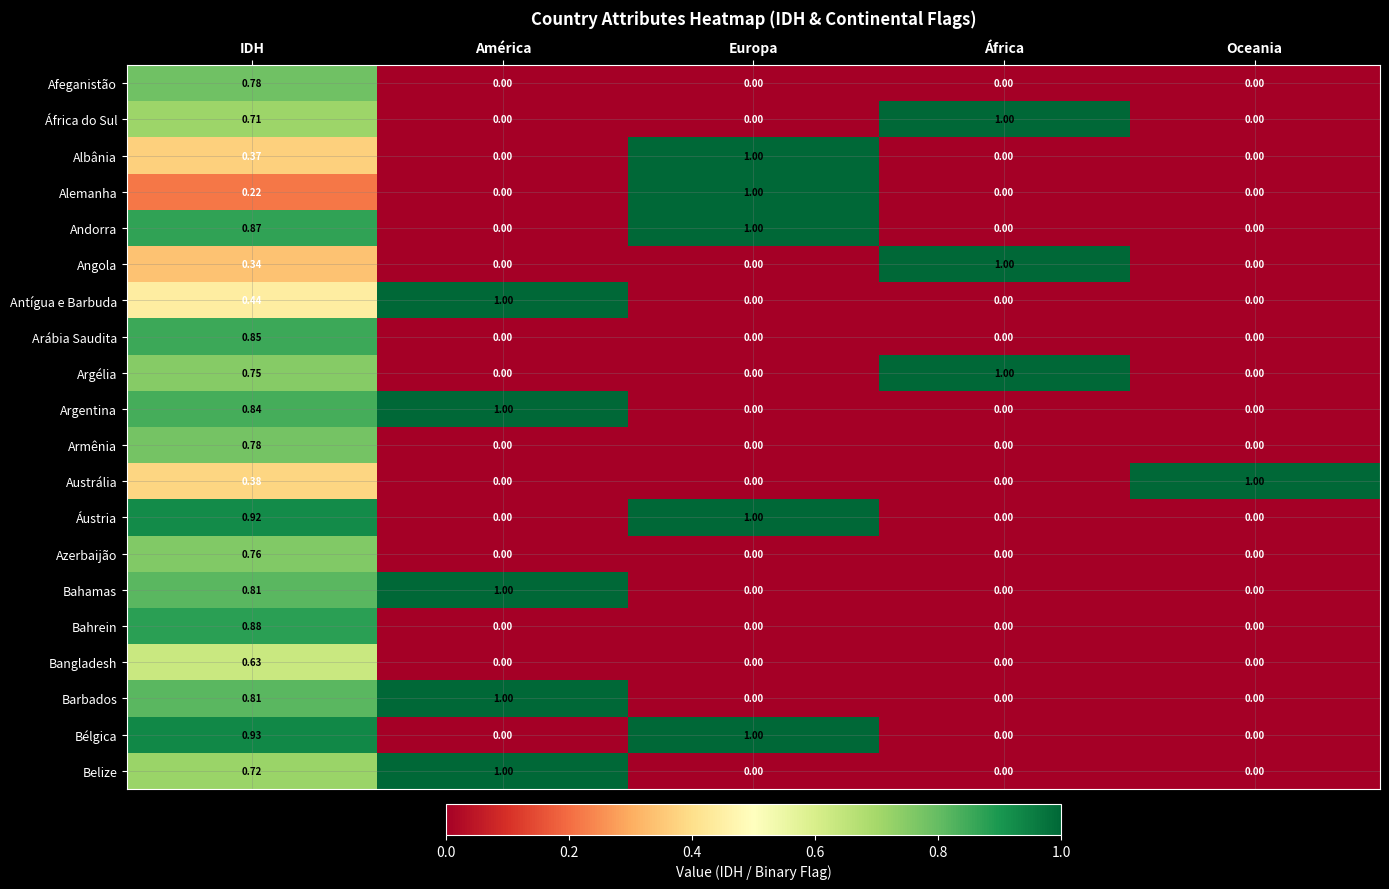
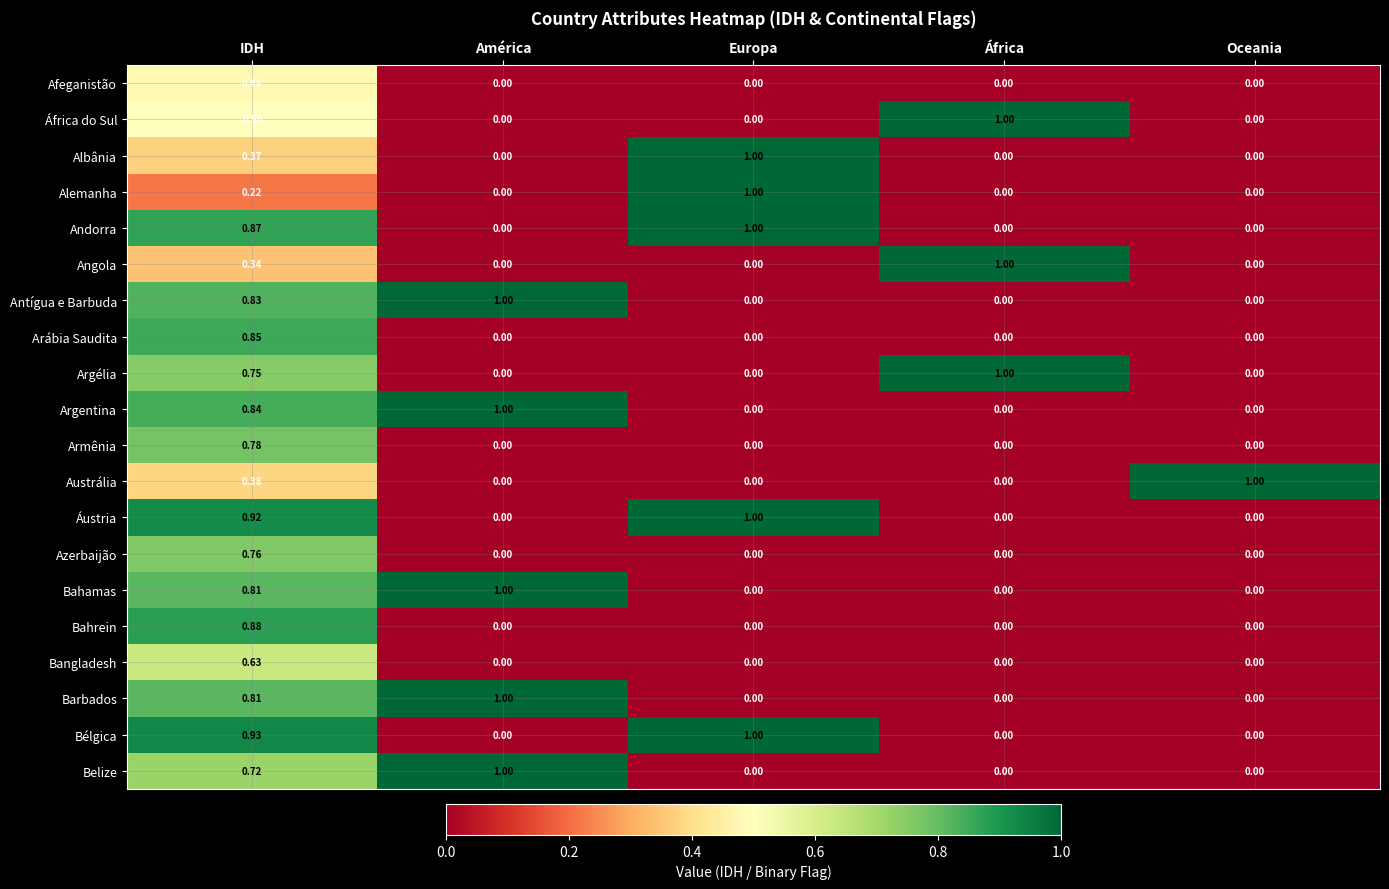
Afeganistão, IDH: 0.78 -> 0.48
África do Sul, IDH: 0.71 -> 0.50
Antígua e Barbuda, IDH: 0.44 -> 0.83
